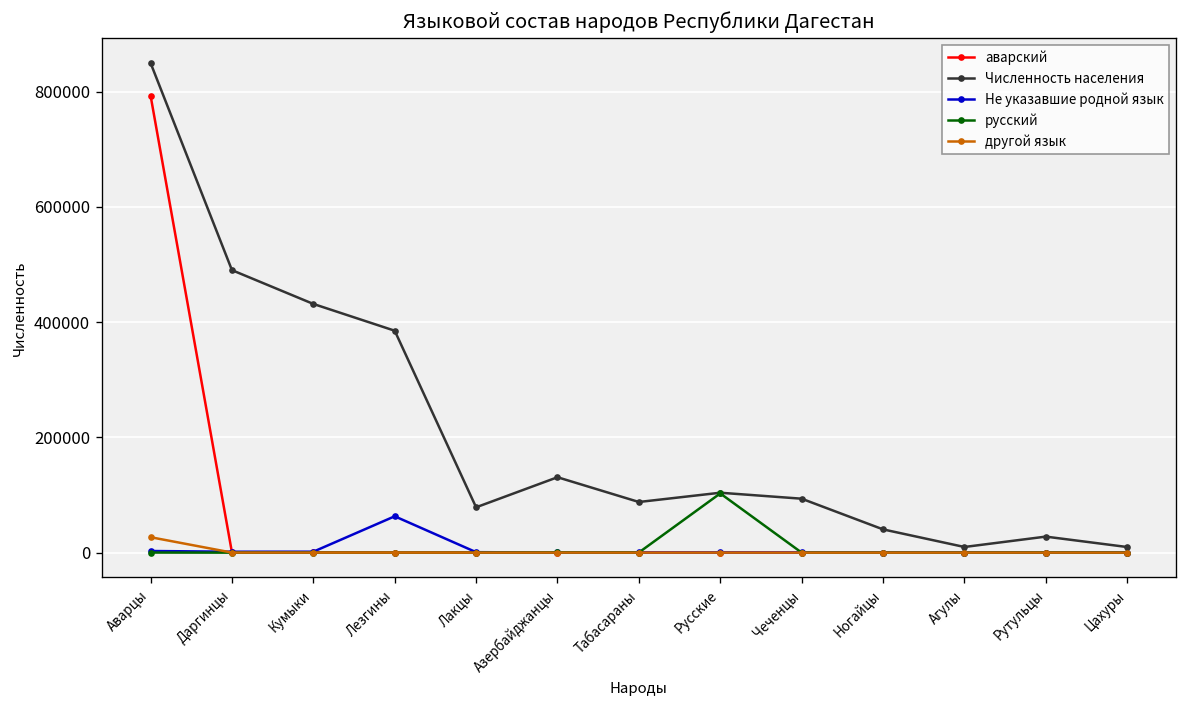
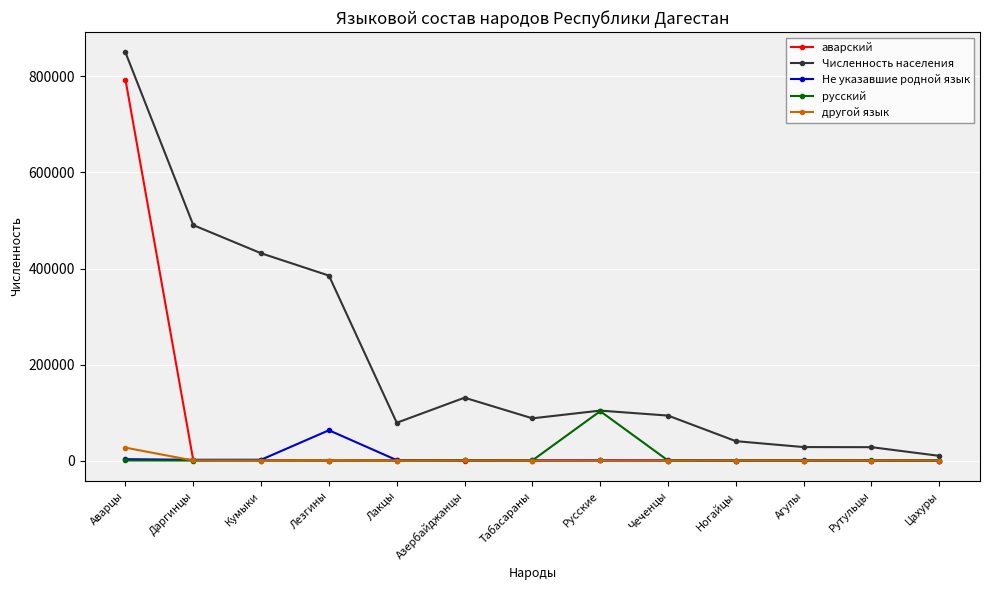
Численность населения, Агулы: 10000 -> 30000
